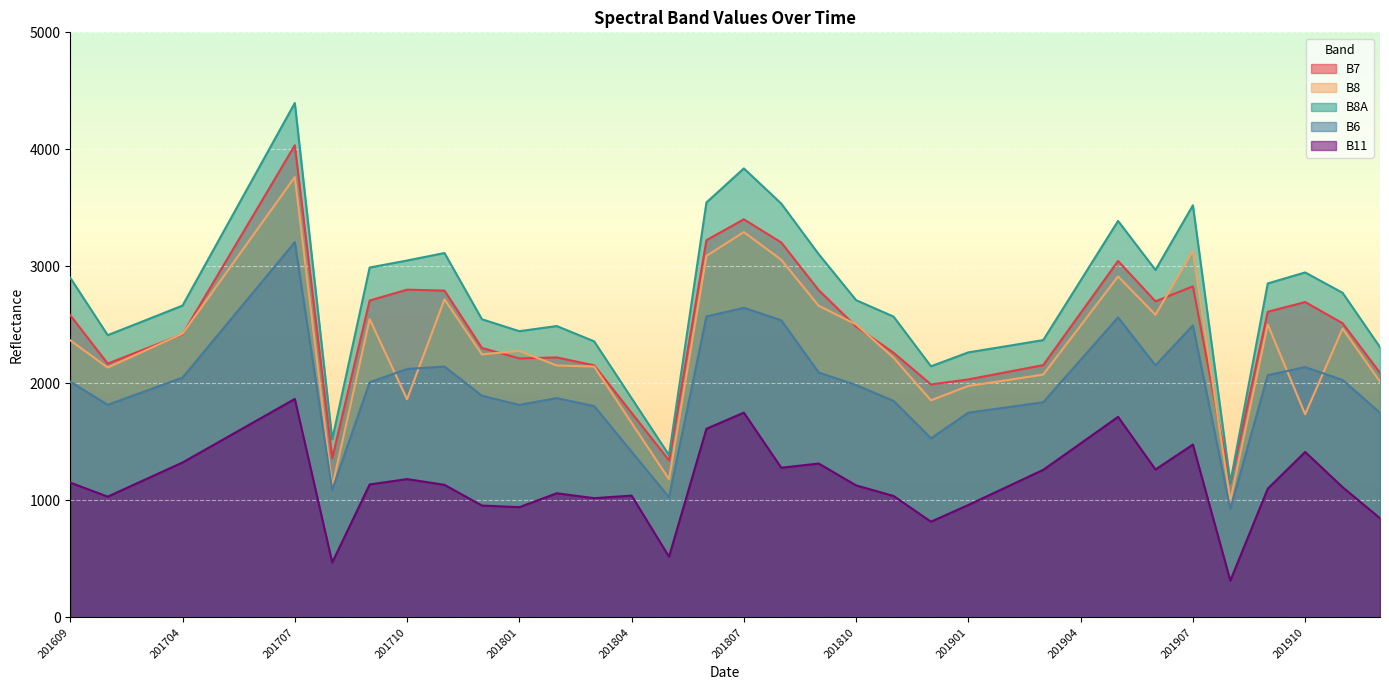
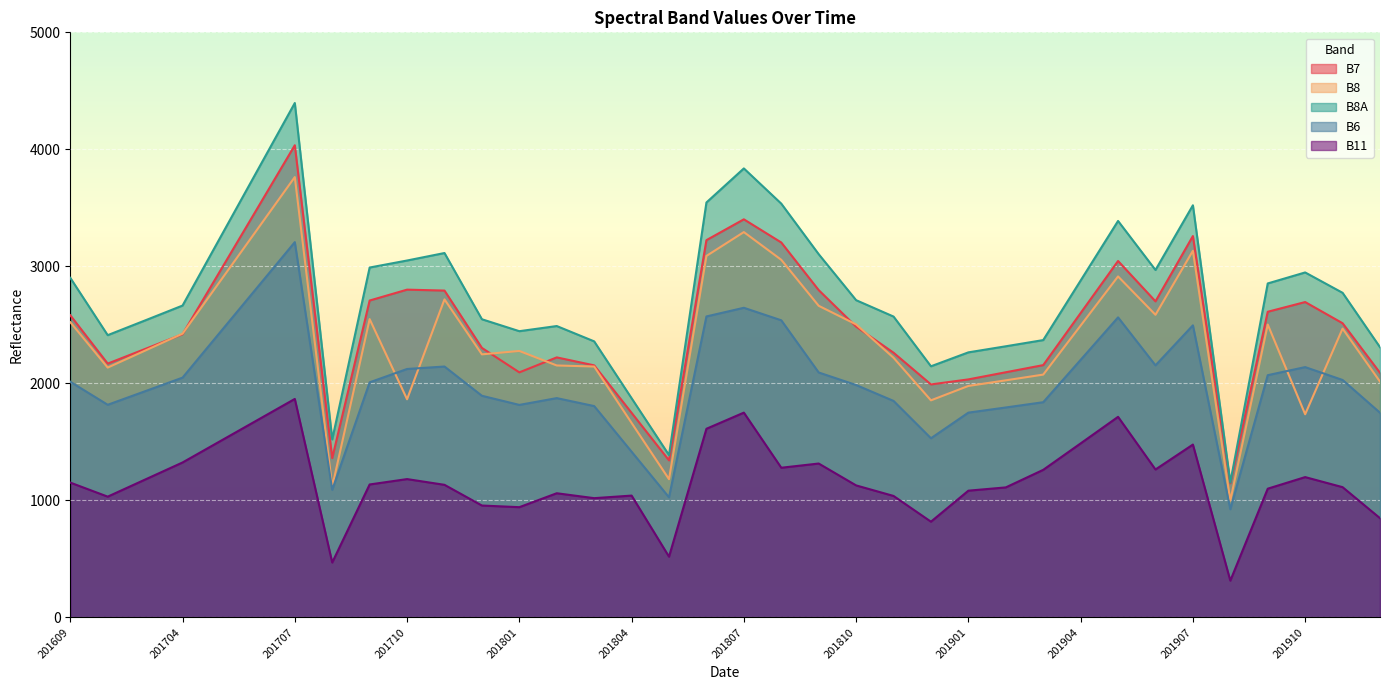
B8, 201609: 2370 -> 2520
B7, 201801: 2210 -> 2090
B11, 201901: 960 -> 1080
B7, 201907: 2830 -> 3260
B11, 201910: 1410 -> 1200
